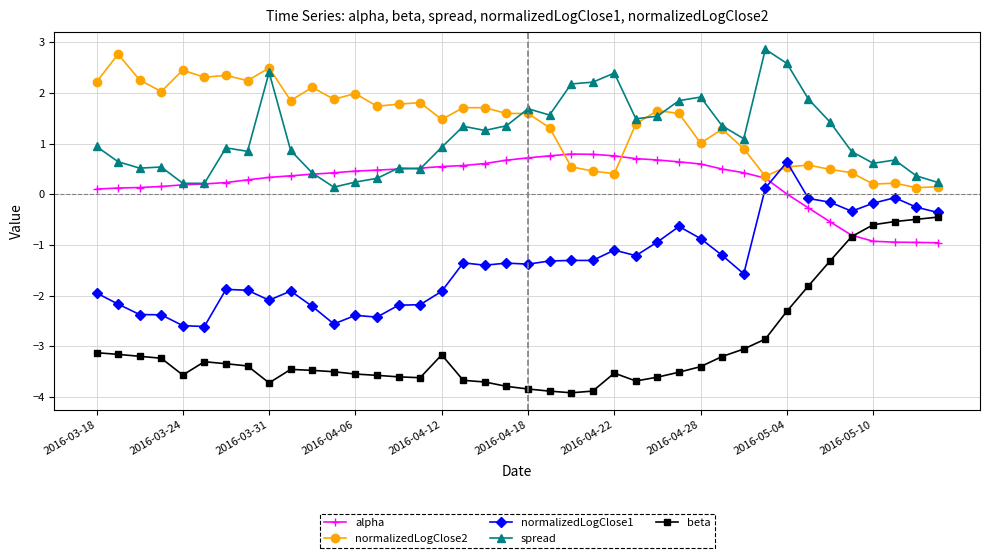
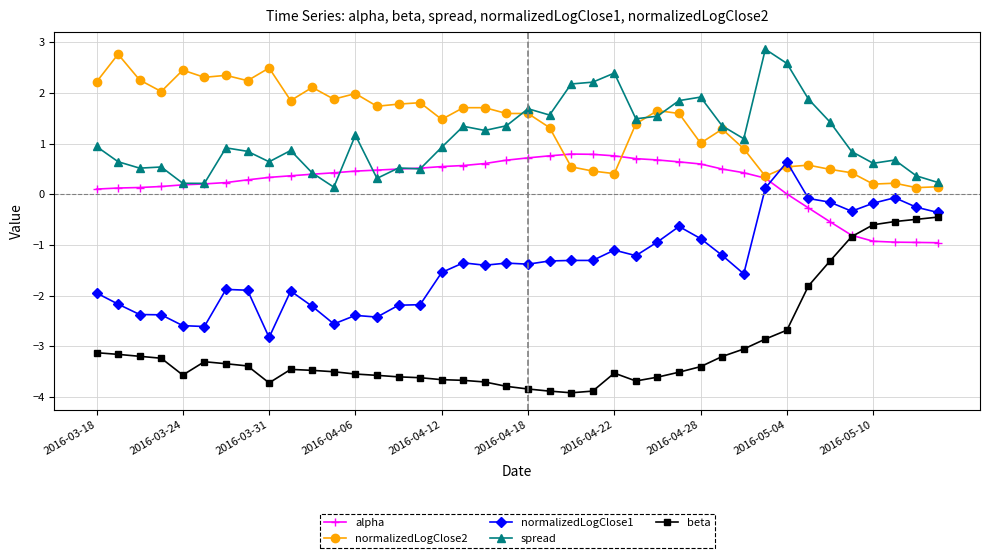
normalizedLogClose1, 2016-03-31: -2.1 -> -2.8
spread, 2016-03-31: 2.4 -> 0.6
spread, 2016-04-06: 0.2 -> 1.2
normalizedLogClose1, 2016-04-12: -1.9 -> -1.5
beta, 2016-04-12: -3.2 -> -3.7
beta, 2016-05-04: -2.3 -> -2.7
